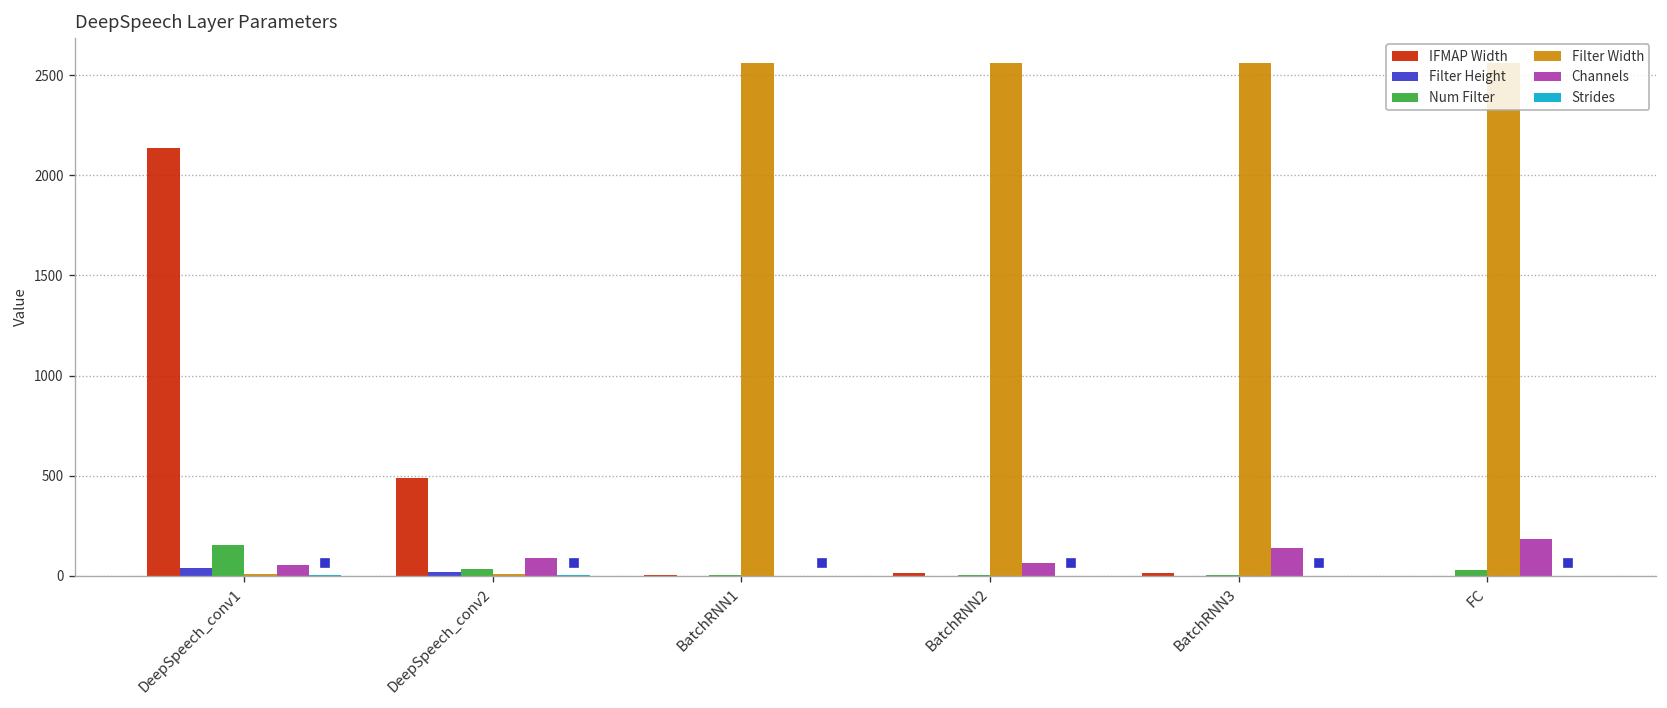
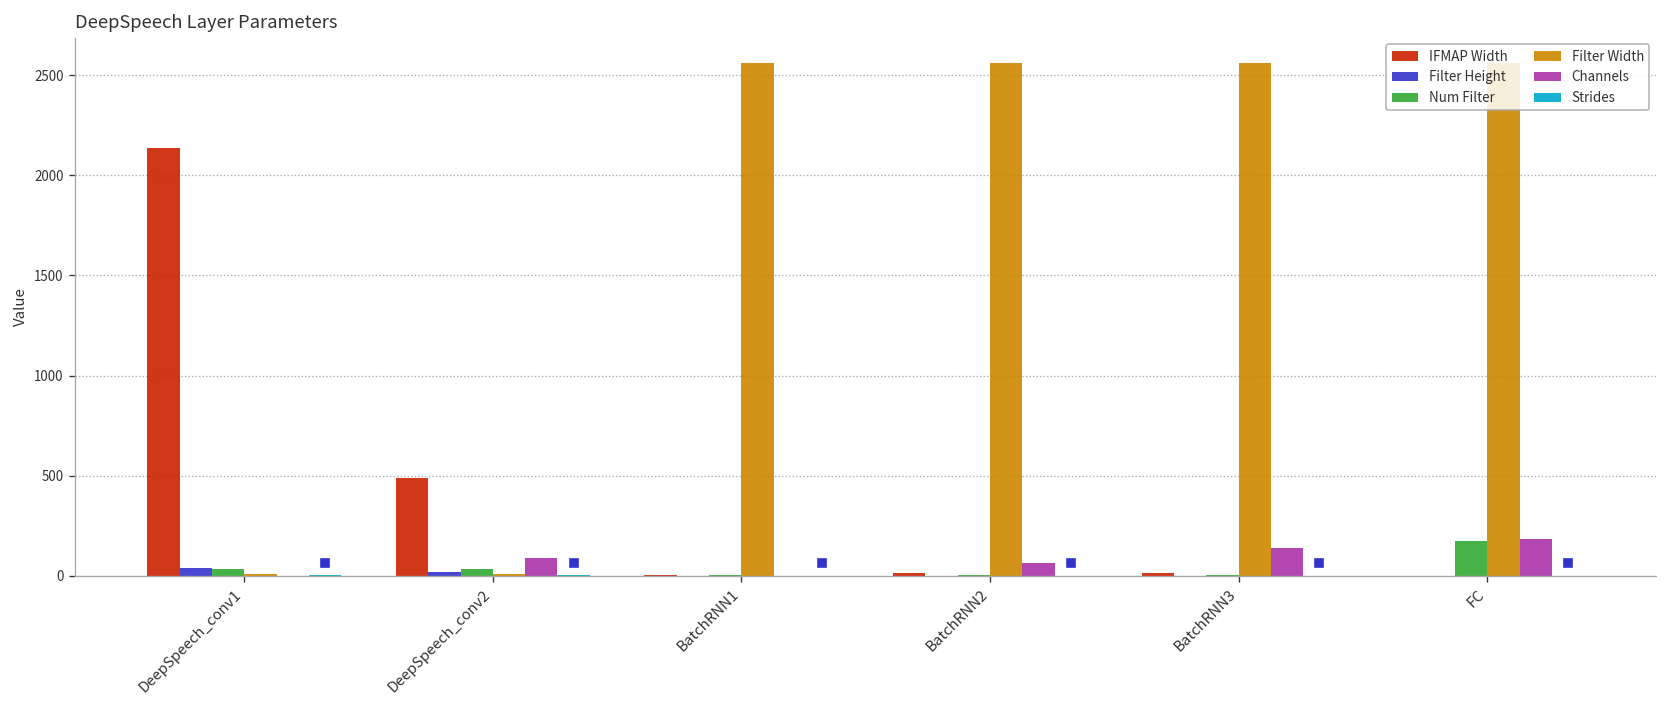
Num Filter, DeepSpeech_conv1: 150 -> 30
Channels, DeepSpeech_conv1: 50 -> 0
Num Filter, FC: 30 -> 170
